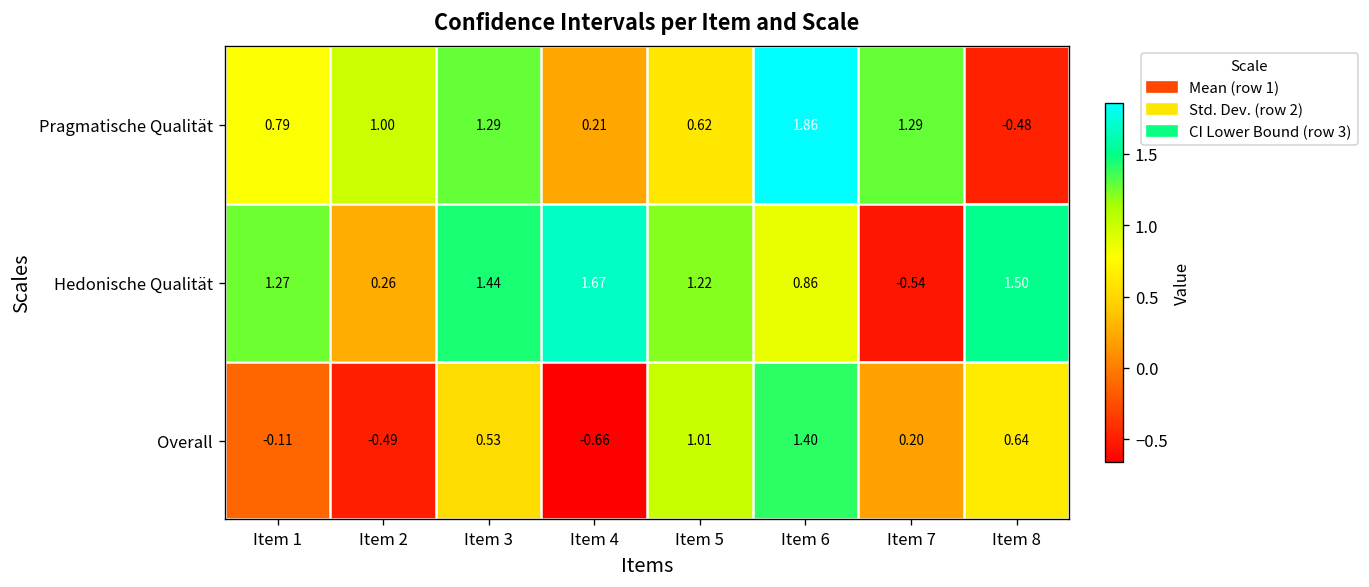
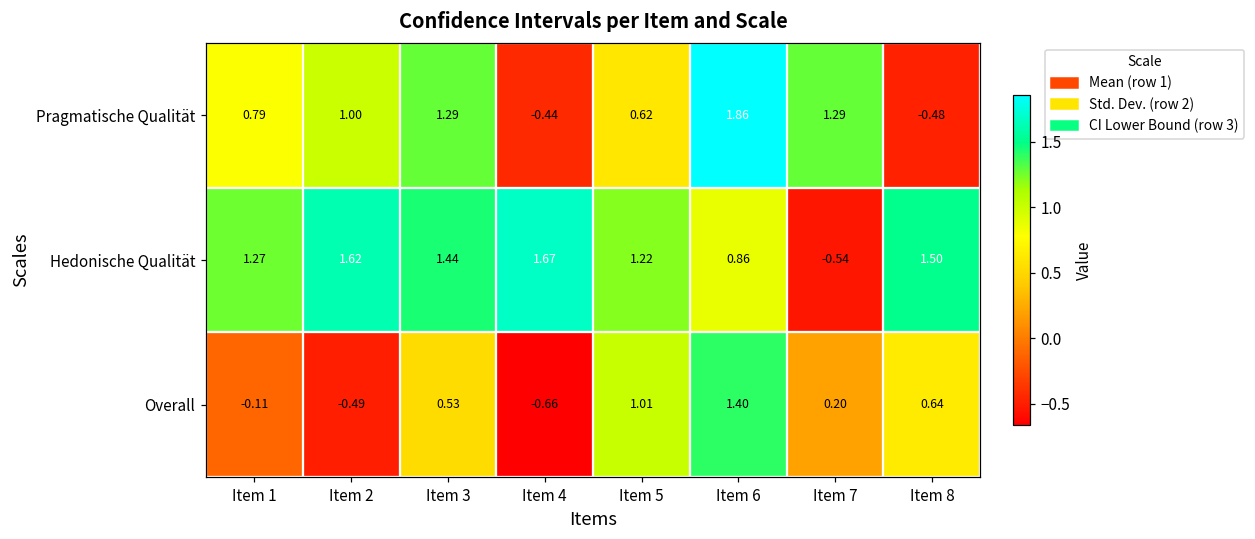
Pragmatische Qualität, Item 4: 0.21 -> -0.44
Hedonische Qualität, Item 2: 0.26 -> 1.62
